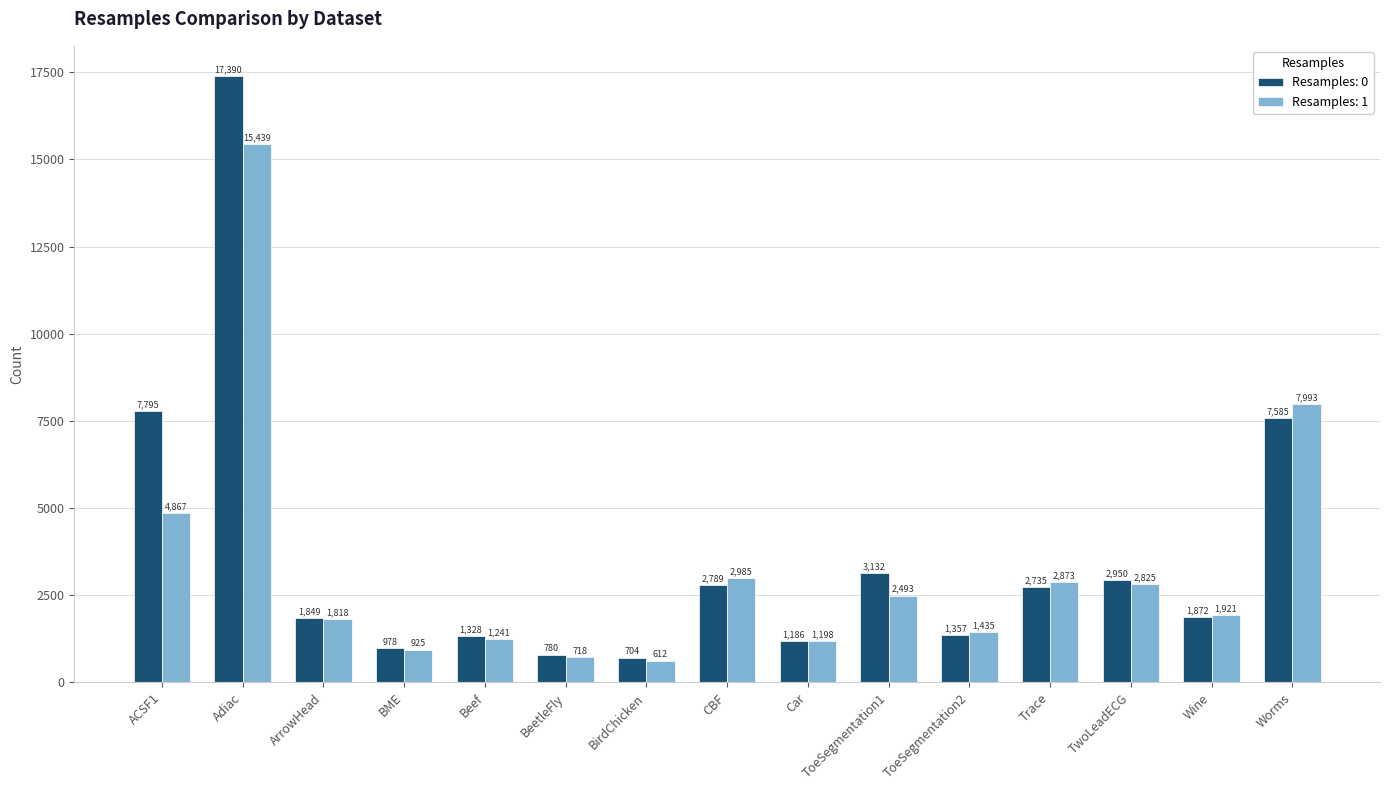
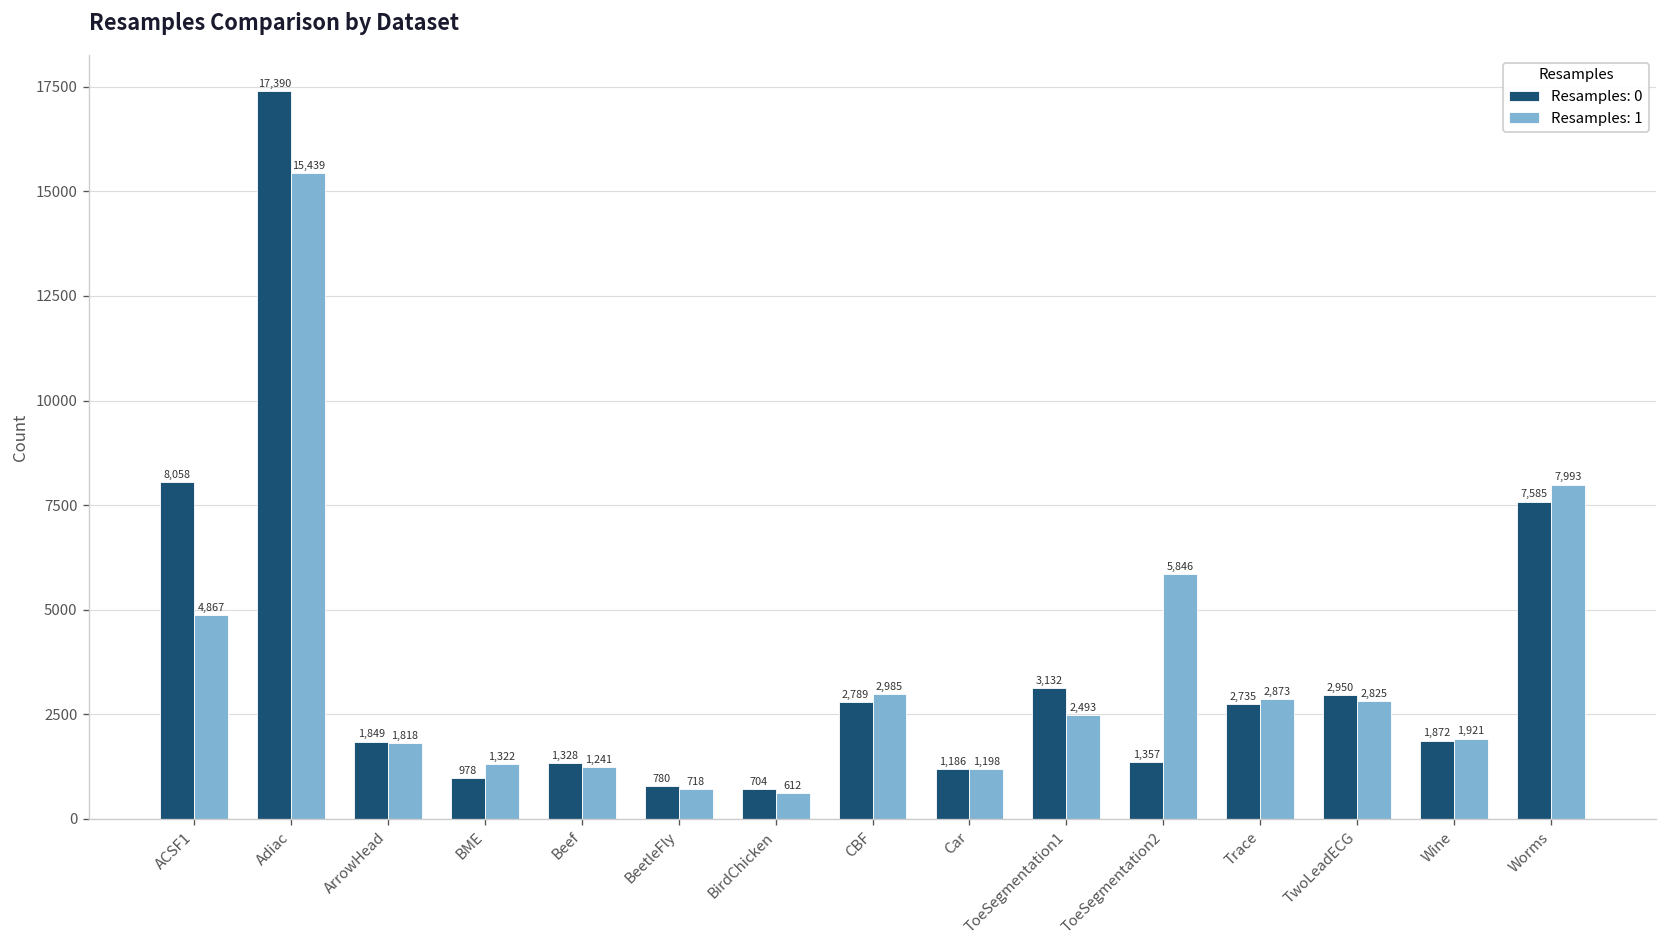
Resamples: 0, ACSF1: 7,795 -> 8,058
Resamples: 1, BME: 925 -> 1,322
Resamples: 1, ToeSegmentation2: 1,435 -> 5,846
